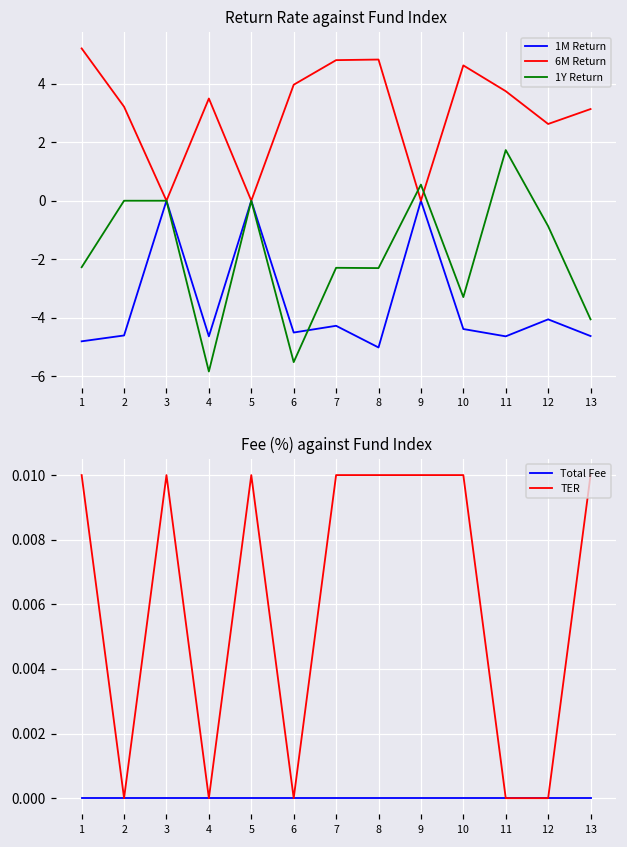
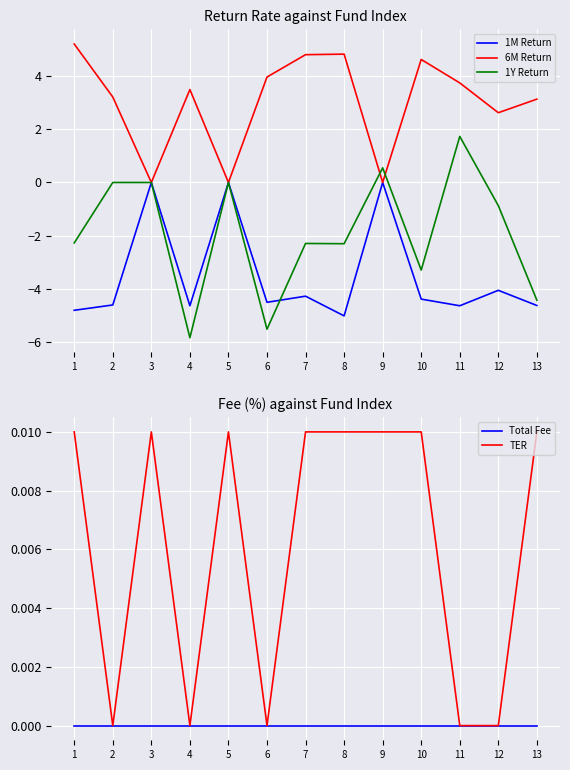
Return Rate against Fund Index, 1Y Return, 13: -4.1 -> -4.4
